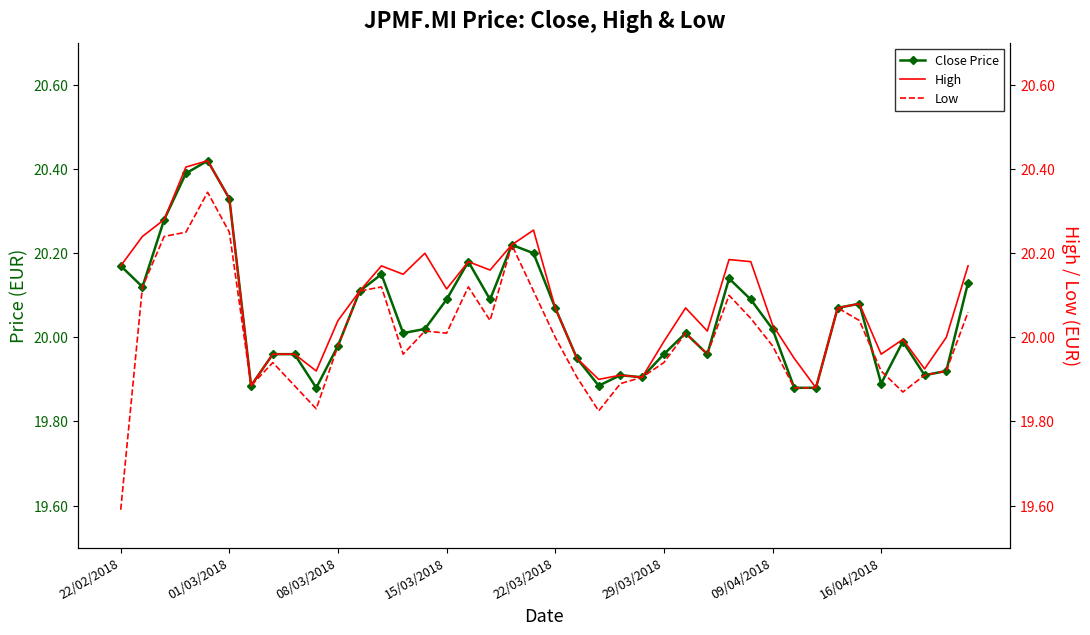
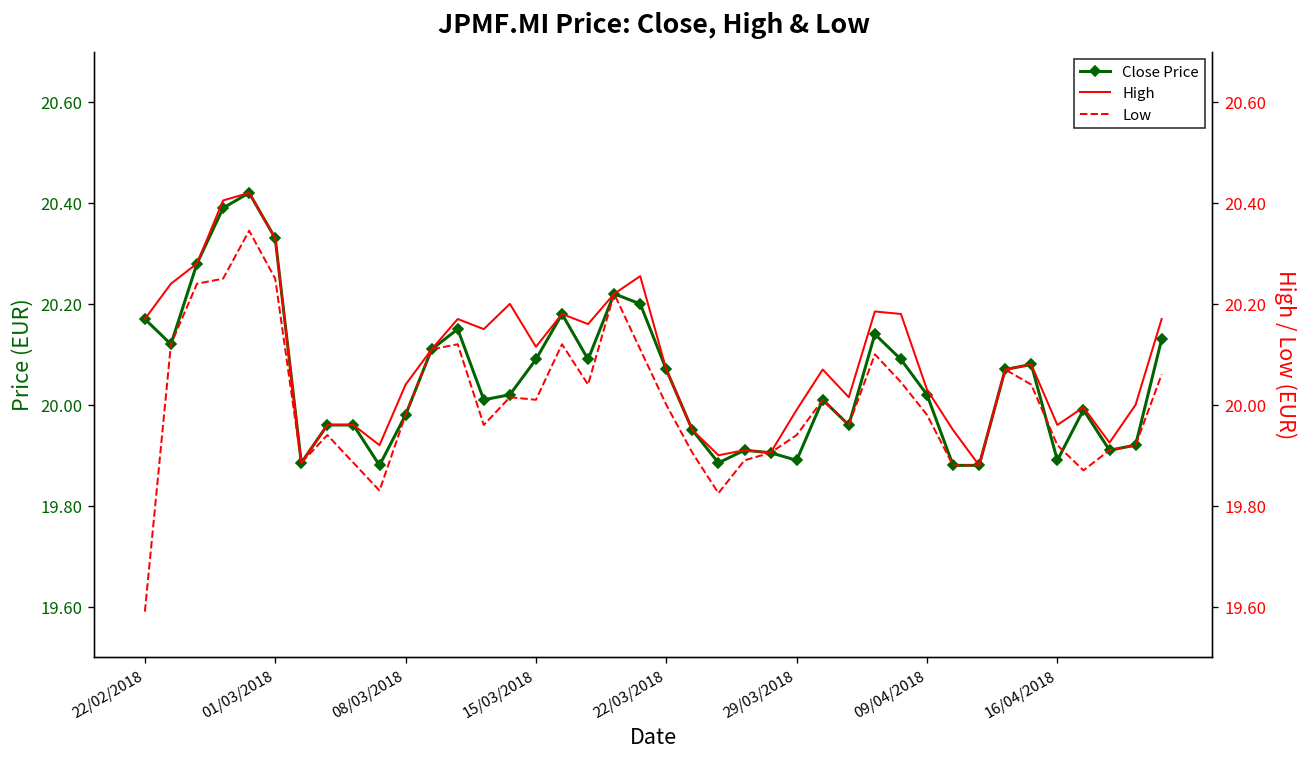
Close Price, 29/03/2018: 19.96 -> 19.89
